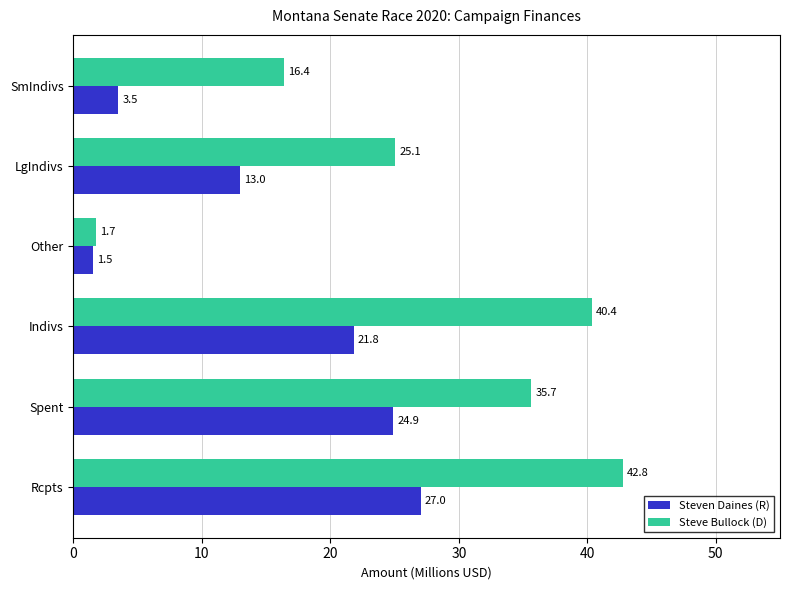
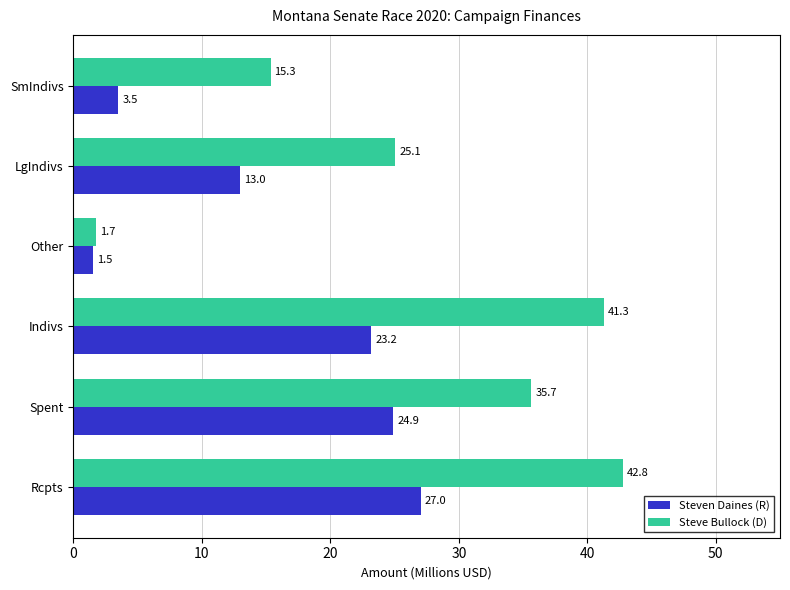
Steve Bullock (D), SmIndivs: 16.4 -> 15.3
Steve Bullock (D), Indivs: 40.4 -> 41.3
Steven Daines (R), Indivs: 21.8 -> 23.2
